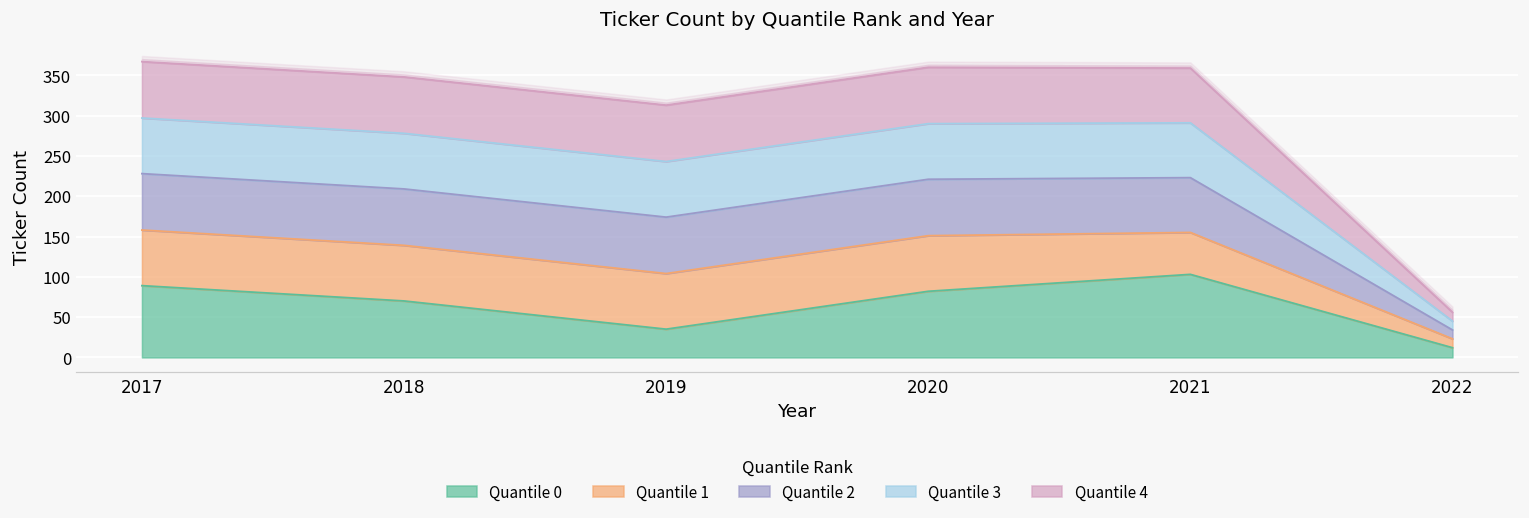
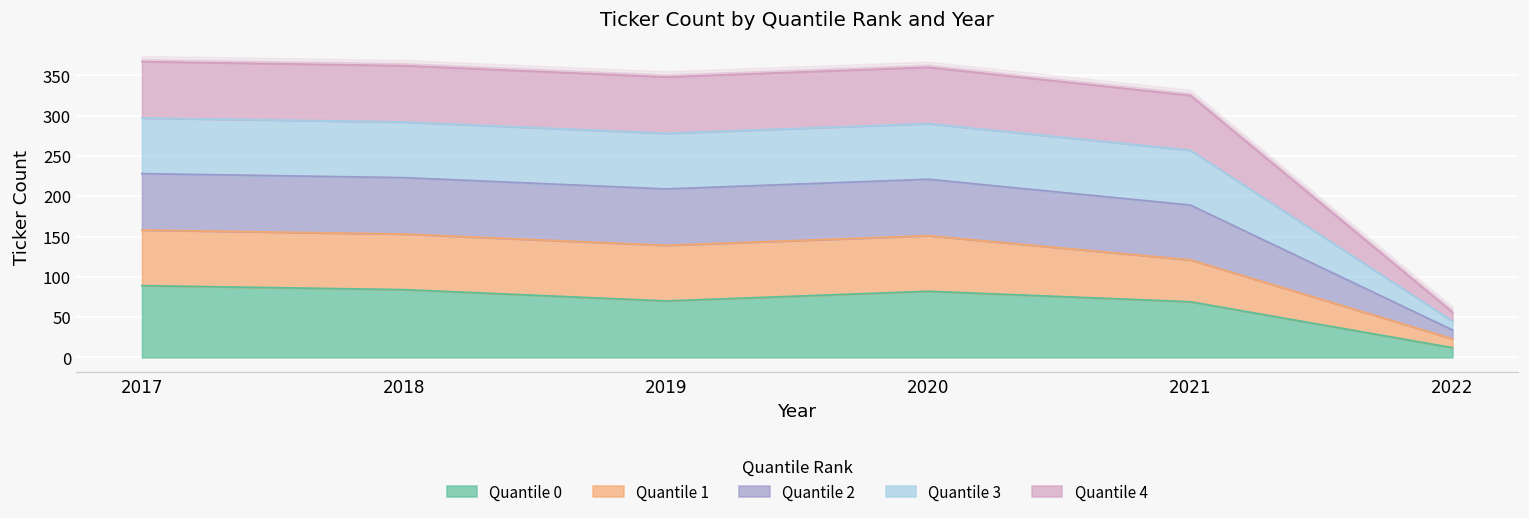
Quantile 0, 2018: 70 -> 80
Quantile 0, 2019: 40 -> 70
Quantile 0, 2021: 100 -> 70
